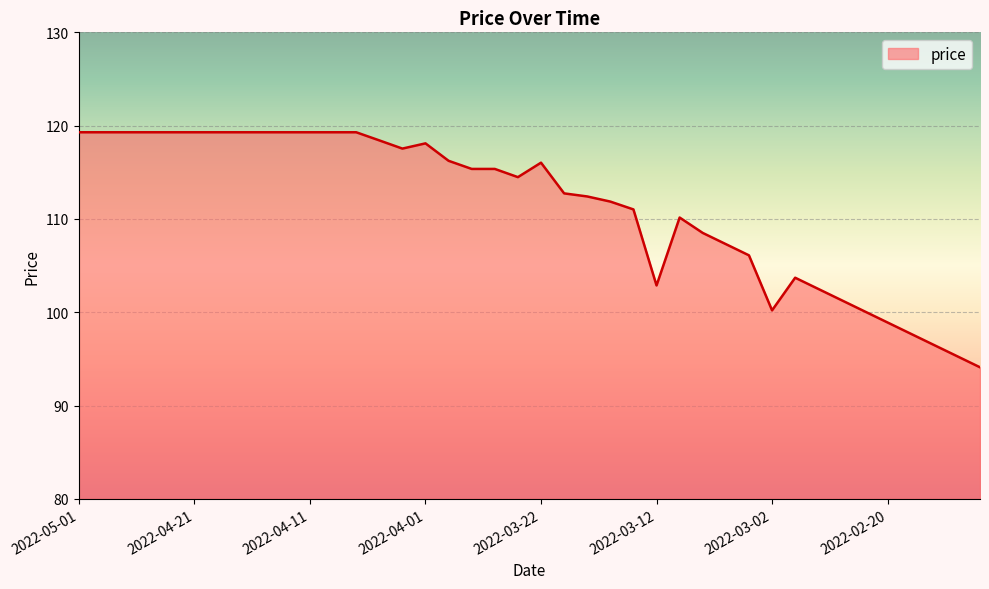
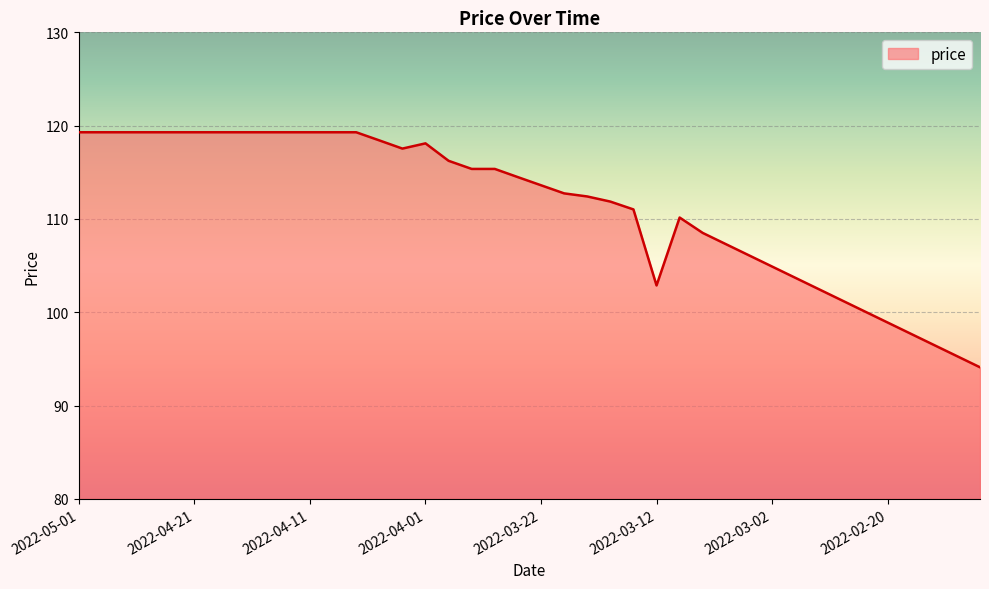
2022-03-22: 116 -> 114
2022-03-02: 100 -> 105
